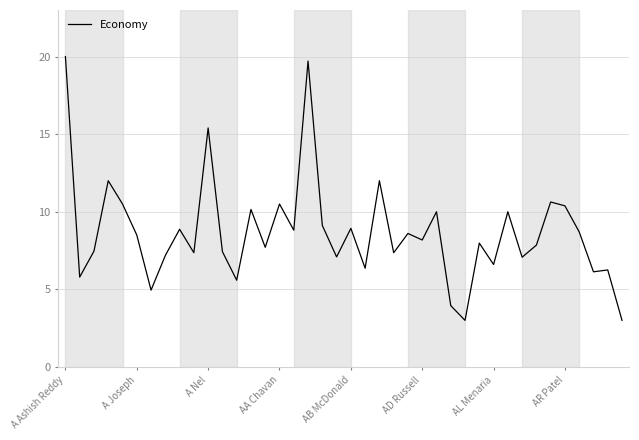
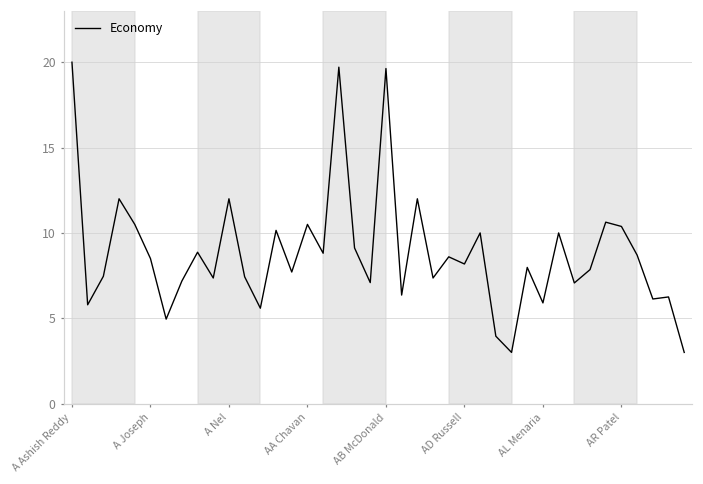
A Nel: 15.4 -> 12.0
AB McDonald: 8.9 -> 19.6
AL Menaria: 6.6 -> 5.9
